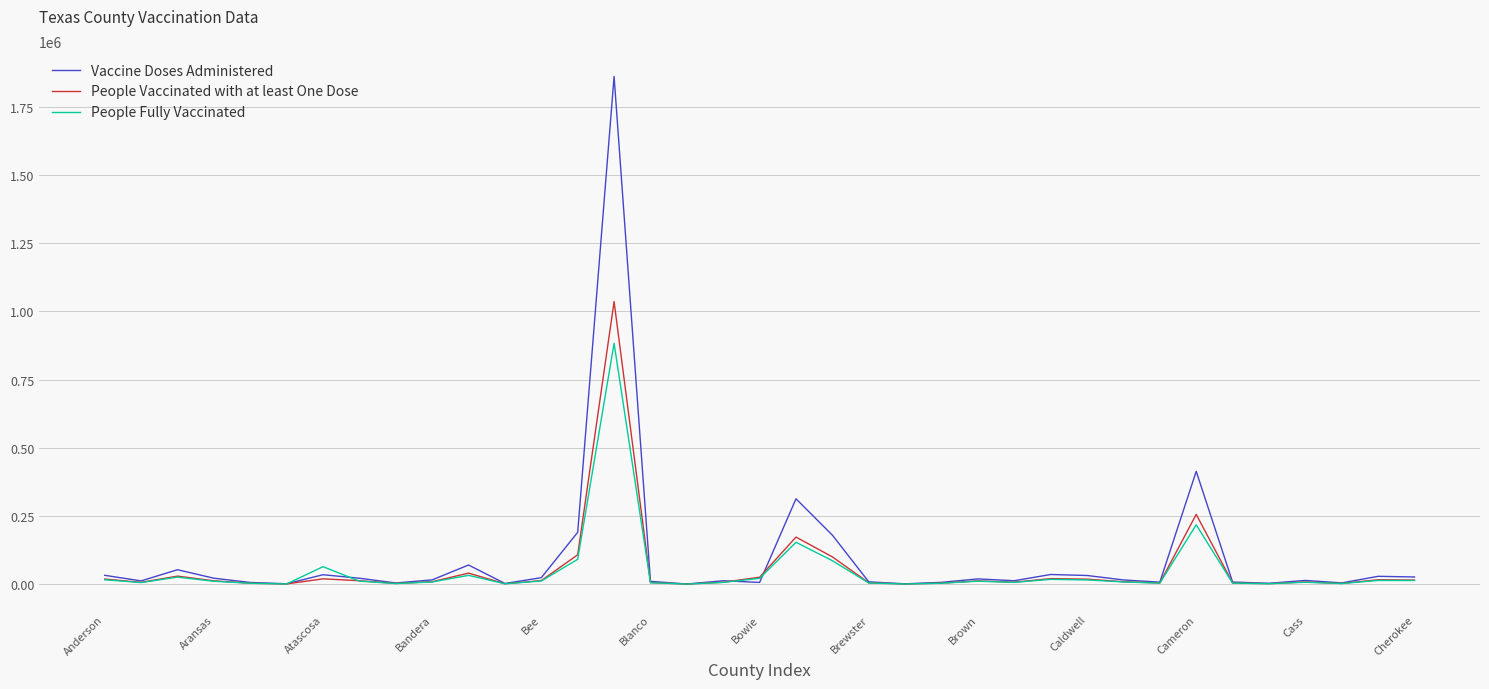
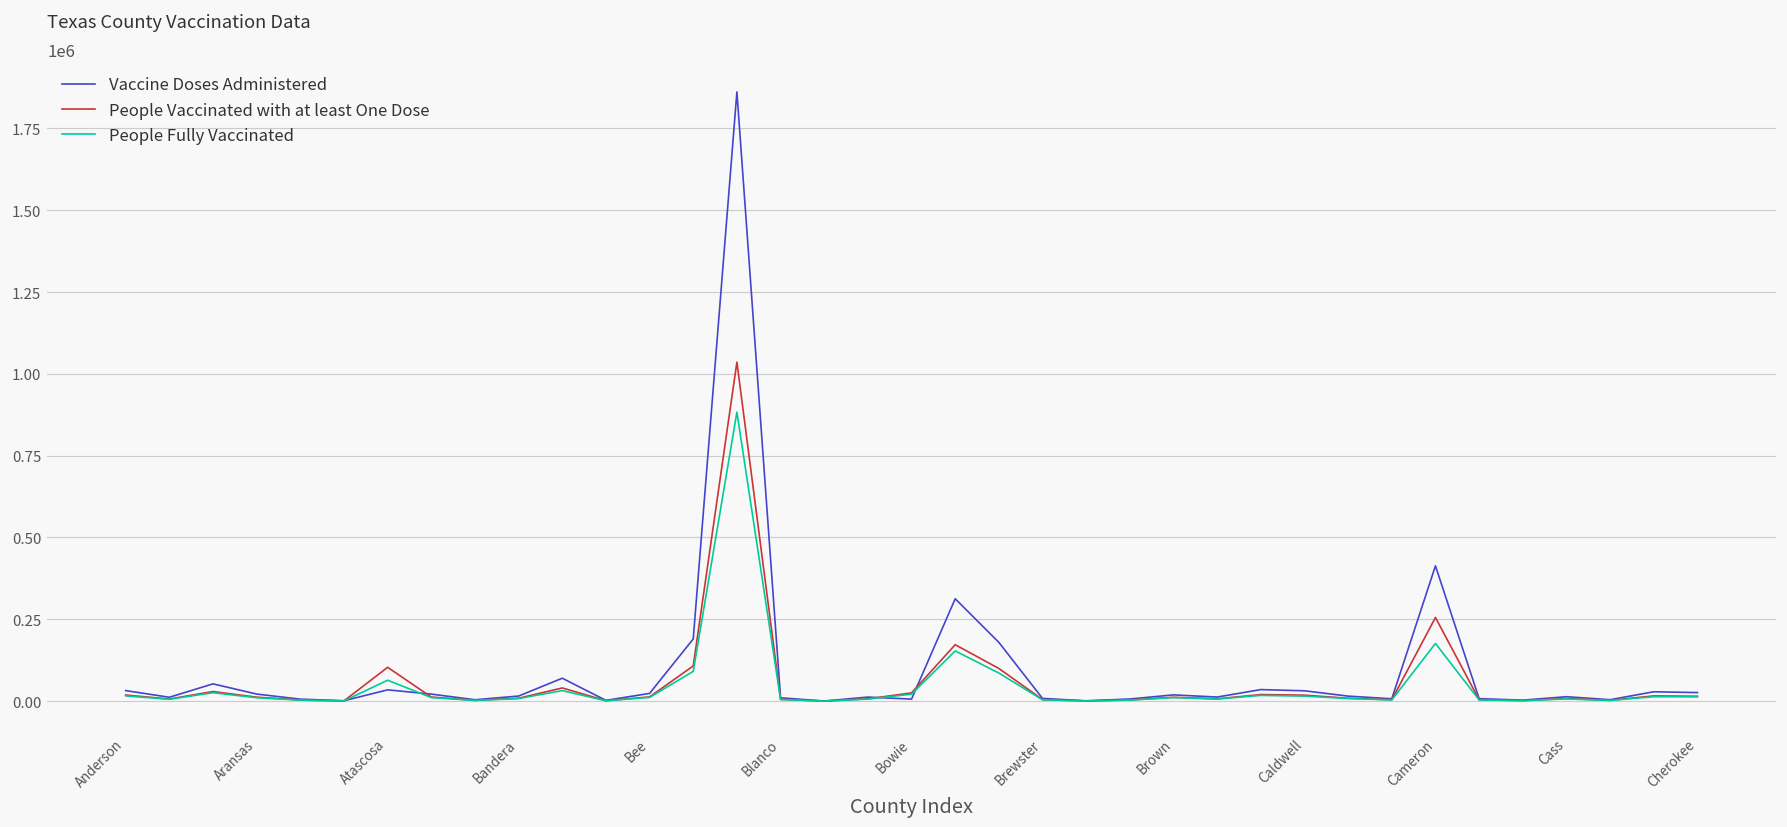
People Vaccinated with at least One Dose, Atascosa: 20000 -> 100000
People Fully Vaccinated, Cameron: 220000 -> 180000
